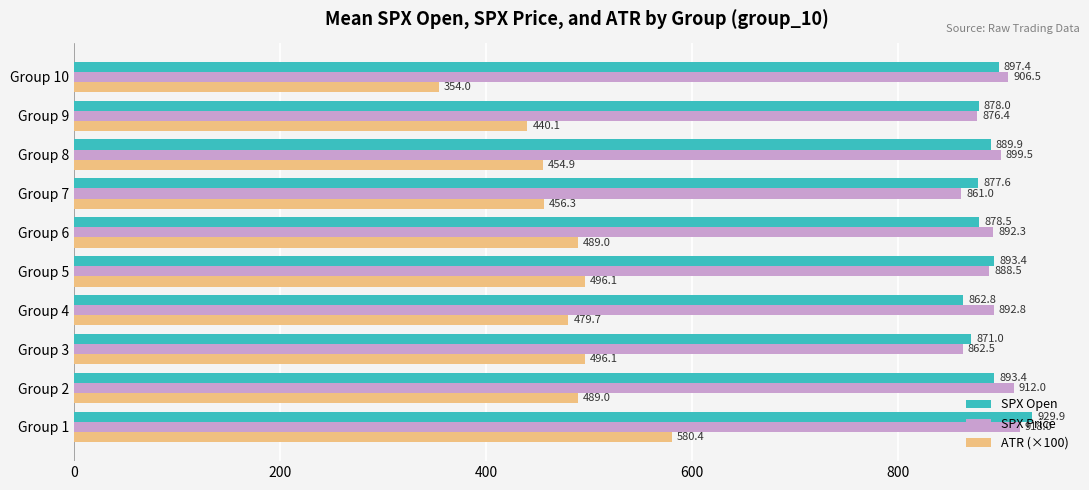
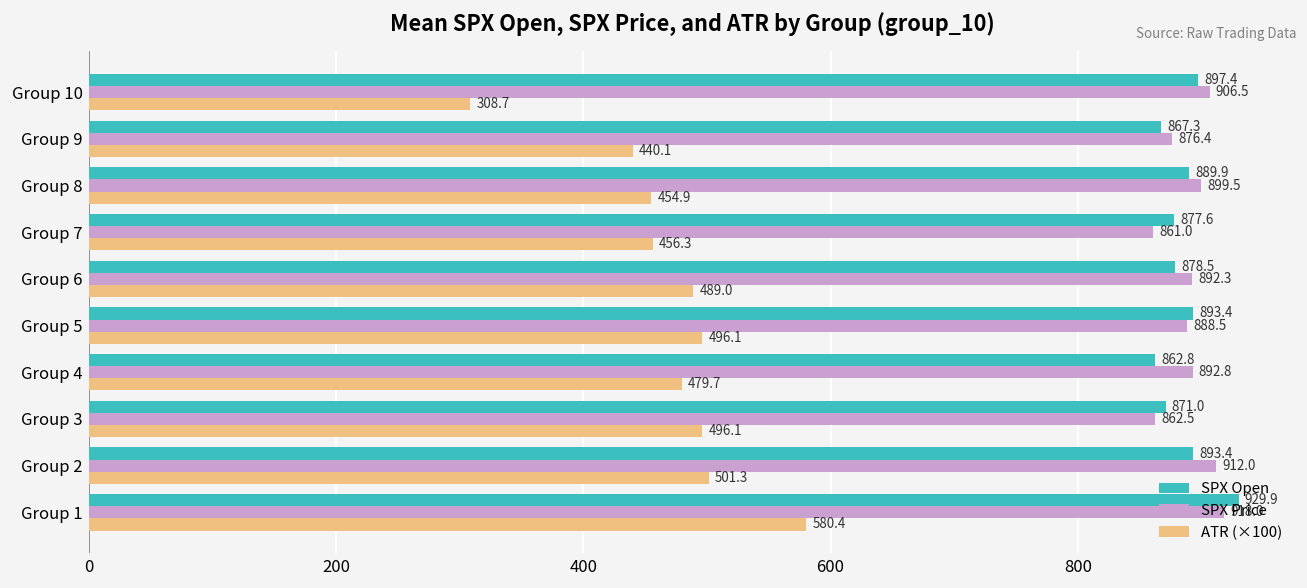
ATR (×100), Group 10: 354.0 -> 308.7
SPX Open, Group 9: 878.0 -> 867.3
ATR (×100), Group 2: 489.0 -> 501.3
